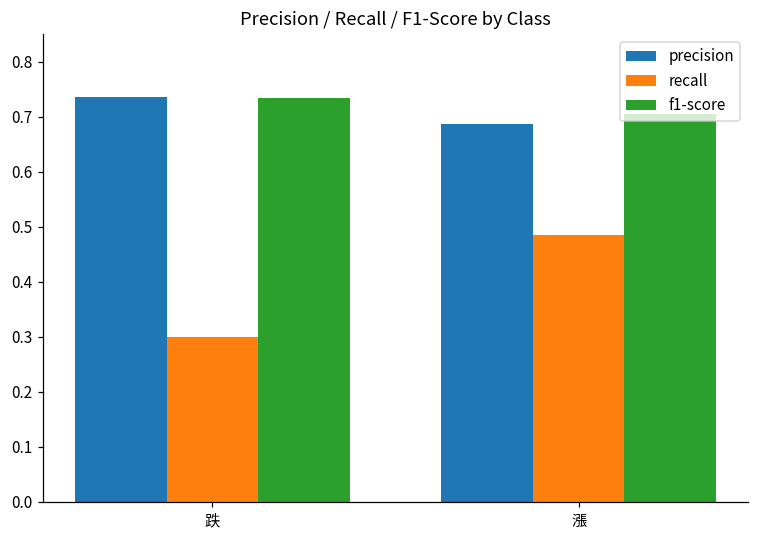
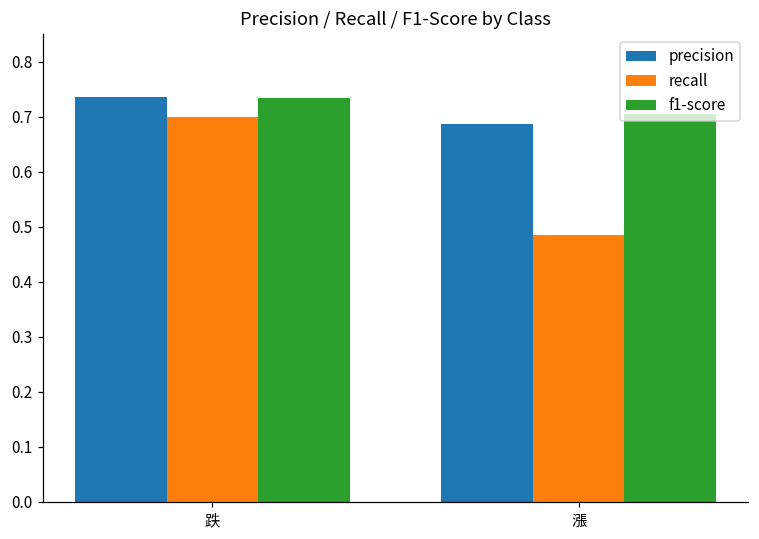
recall, 跌: 0.3 -> 0.7
